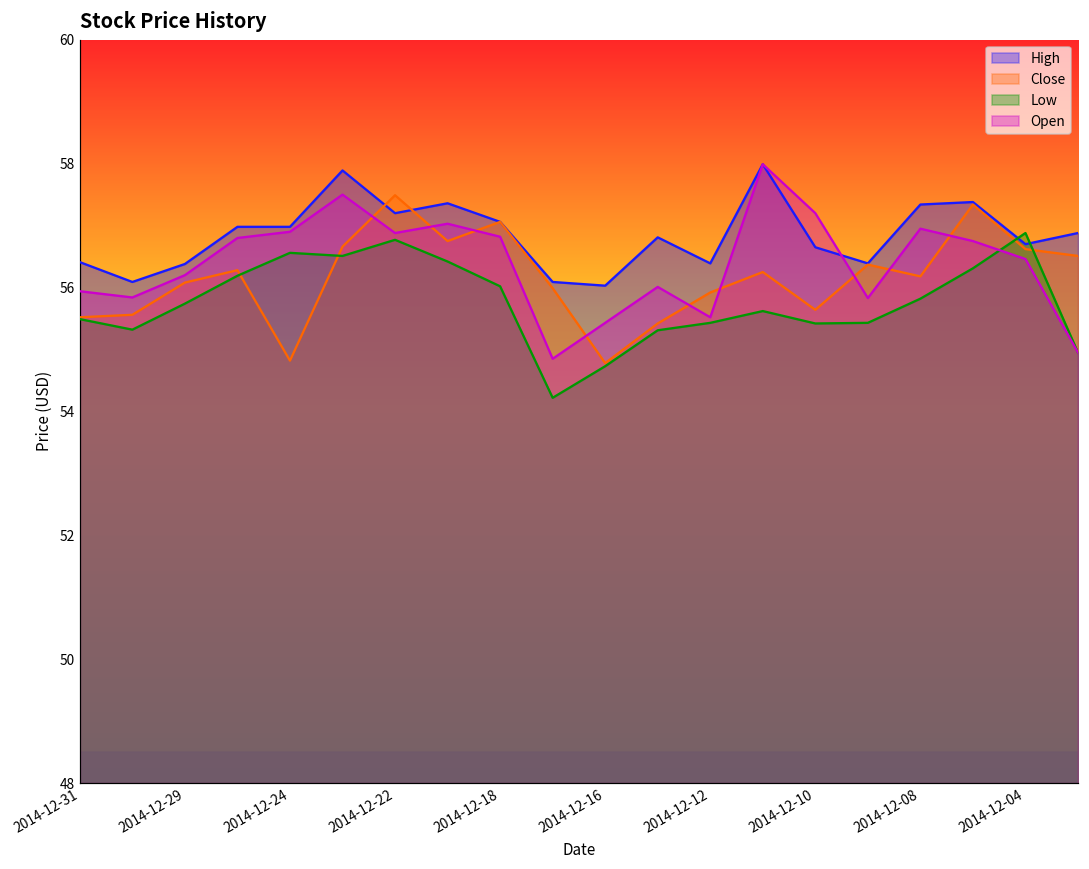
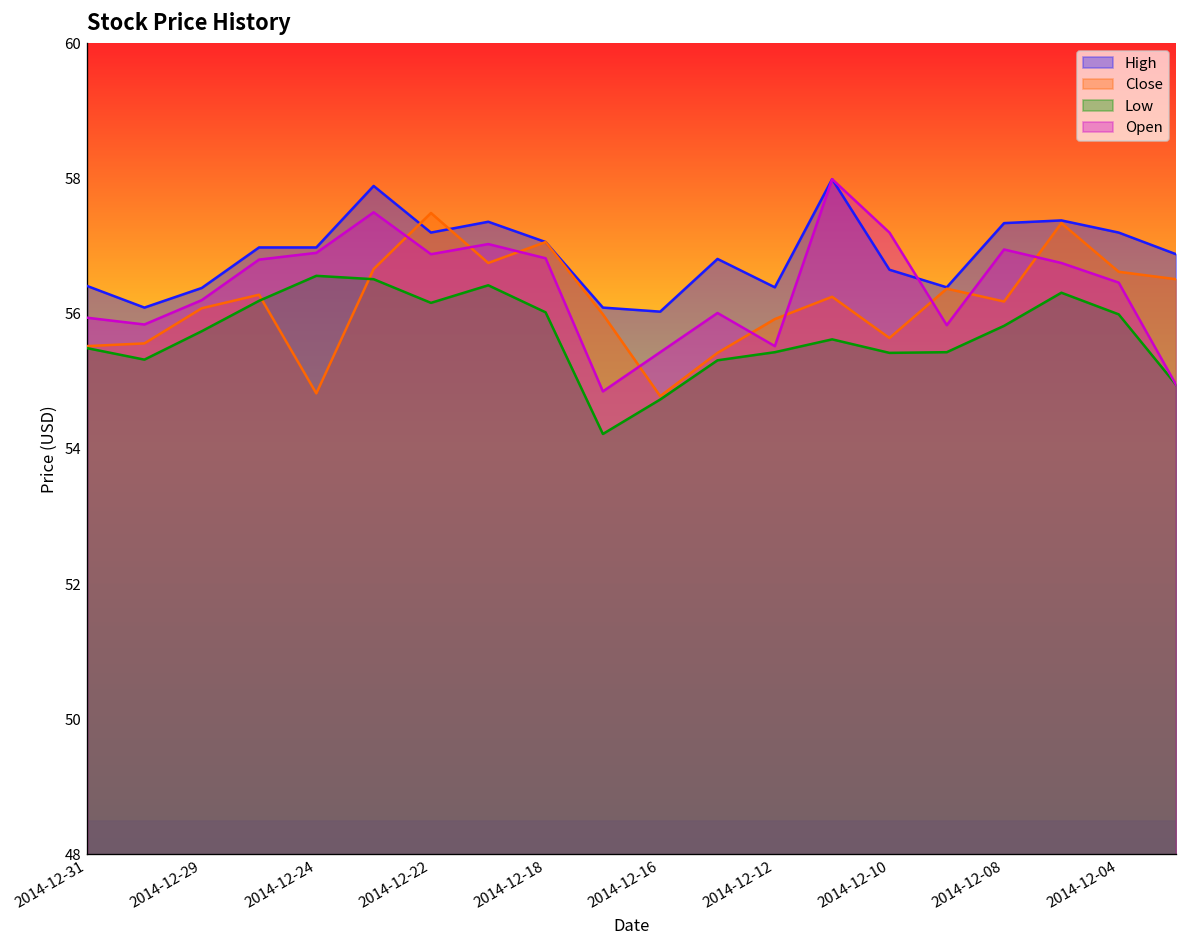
Low, 2014-12-22: 56.8 -> 56.2
High, 2014-12-04: 56.7 -> 57.2
Low, 2014-12-04: 56.9 -> 56.0
